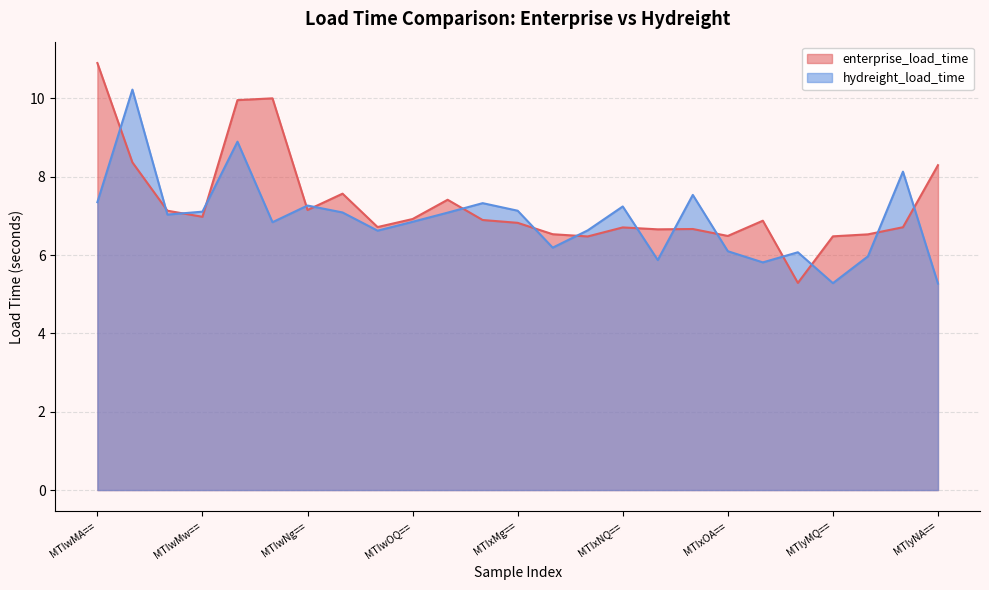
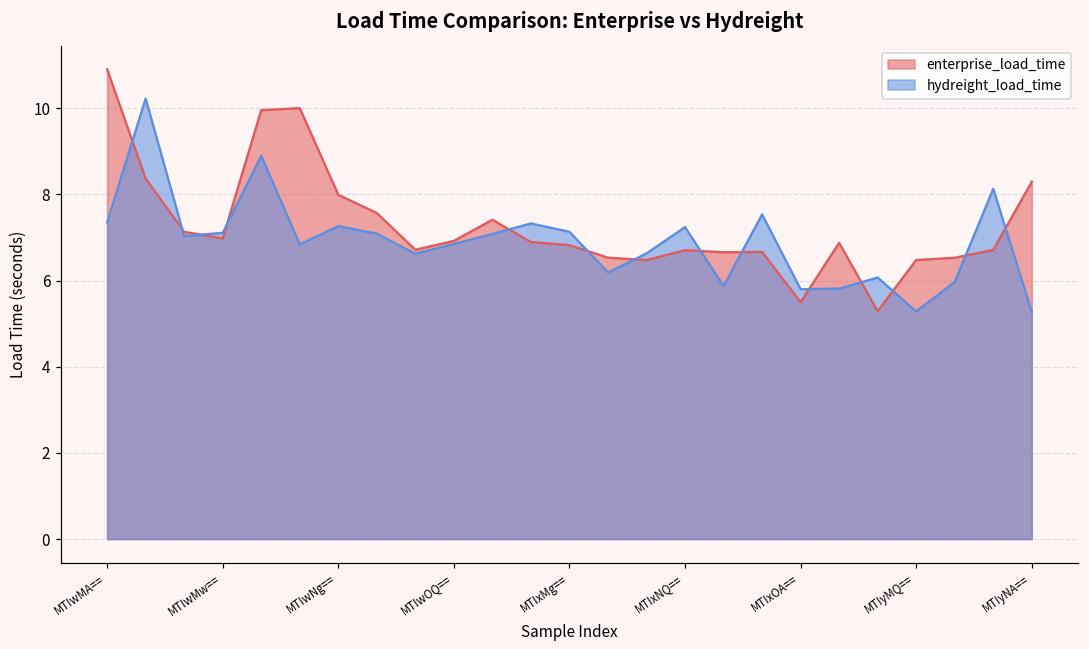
enterprise_load_time, MTIwNg==: 7.1 -> 8.0
enterprise_load_time, MTIxOA==: 6.5 -> 5.5
hydreight_load_time, MTIxOA==: 6.1 -> 5.8
